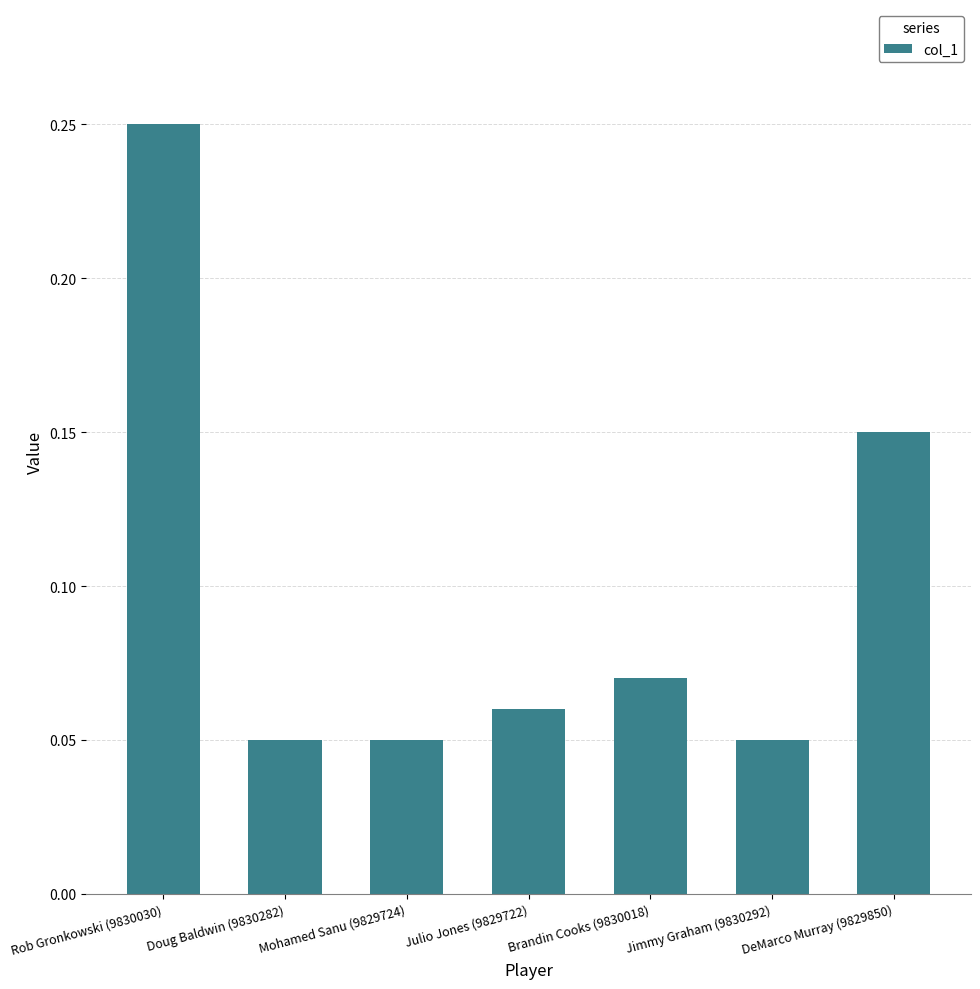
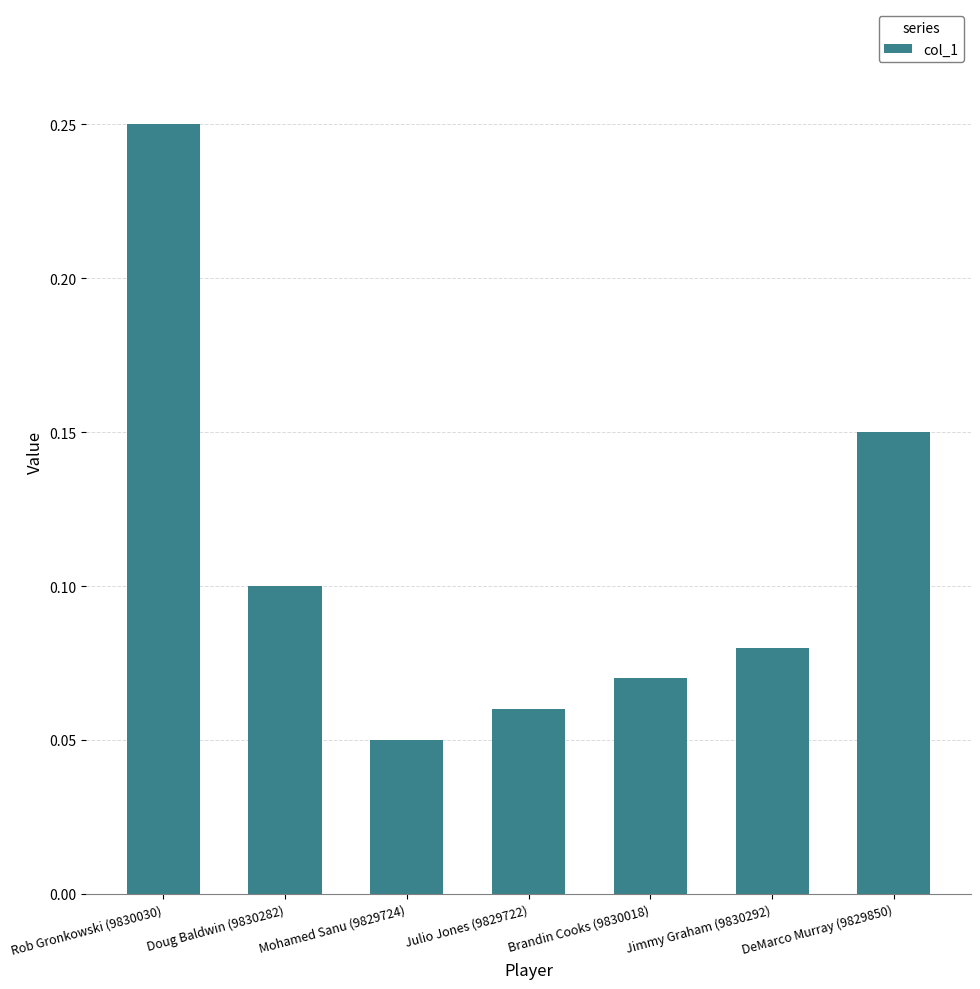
Doug Baldwin (9830282): 0.05 -> 0.10
Jimmy Graham (9830292): 0.05 -> 0.08
